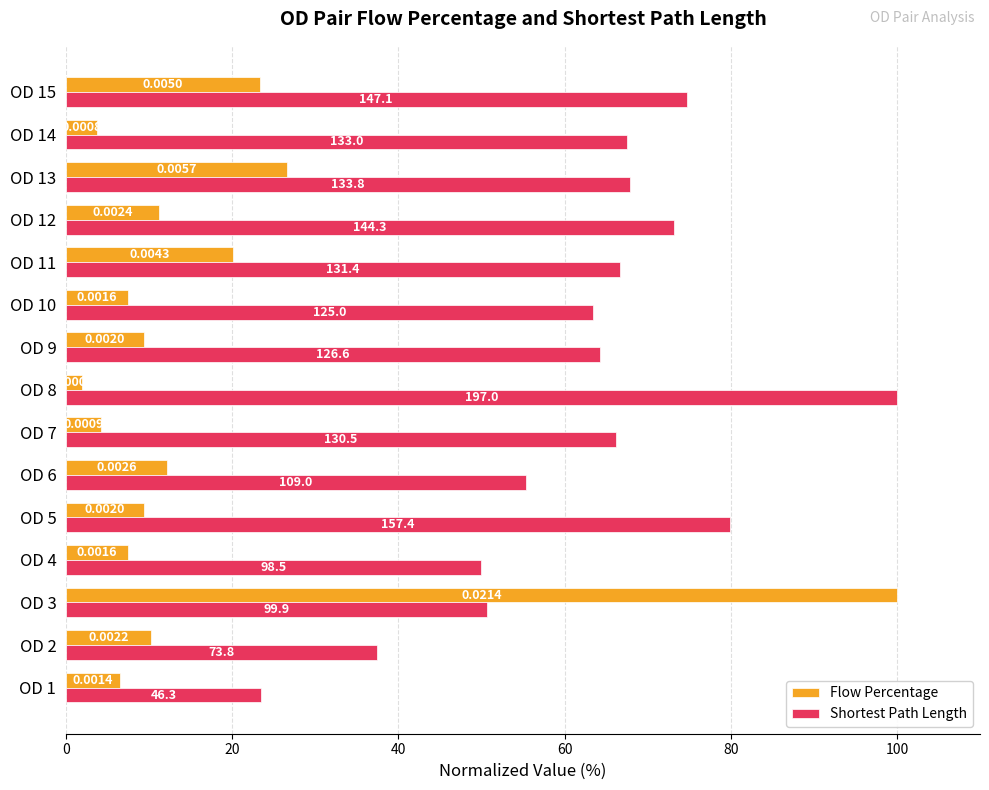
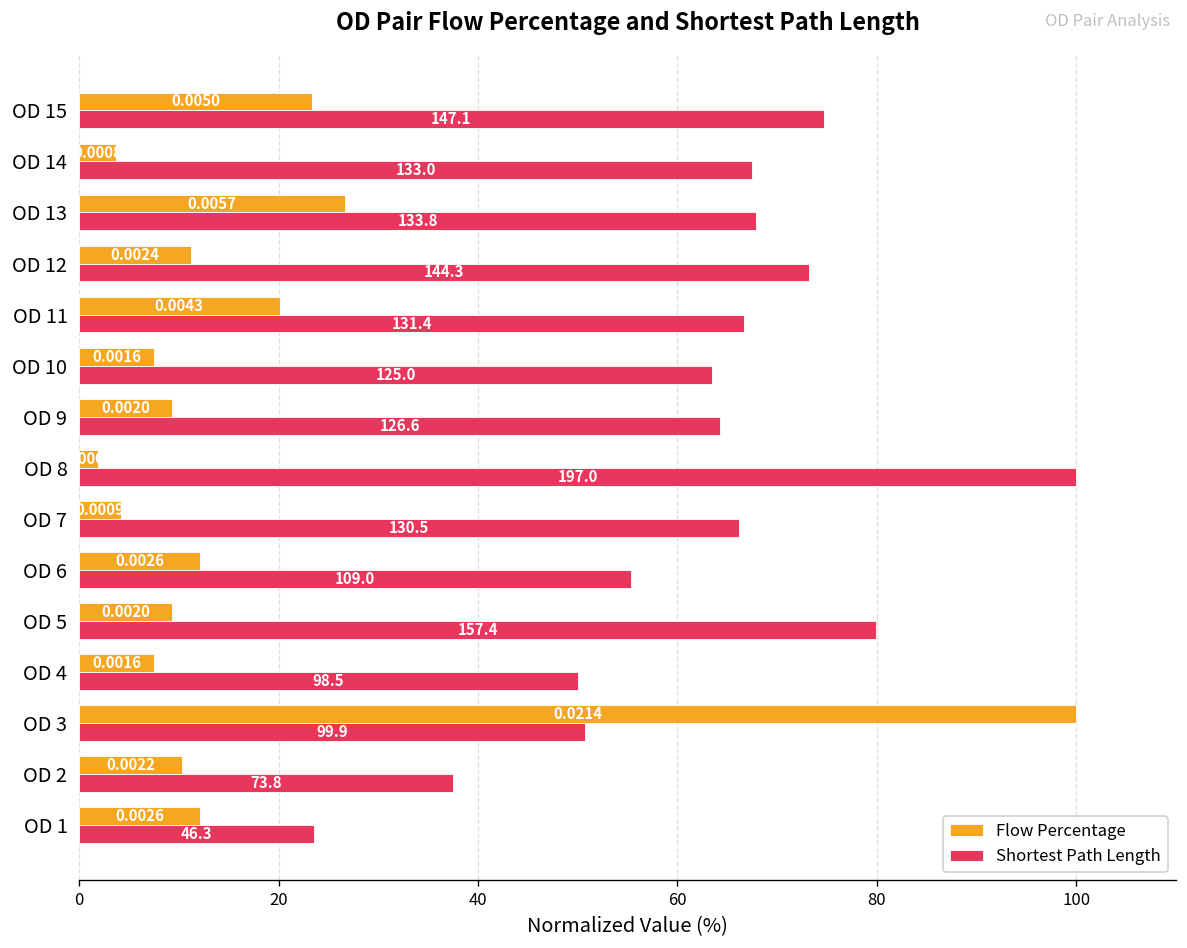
Flow Percentage, OD 1: 0.0014 -> 0.0026
